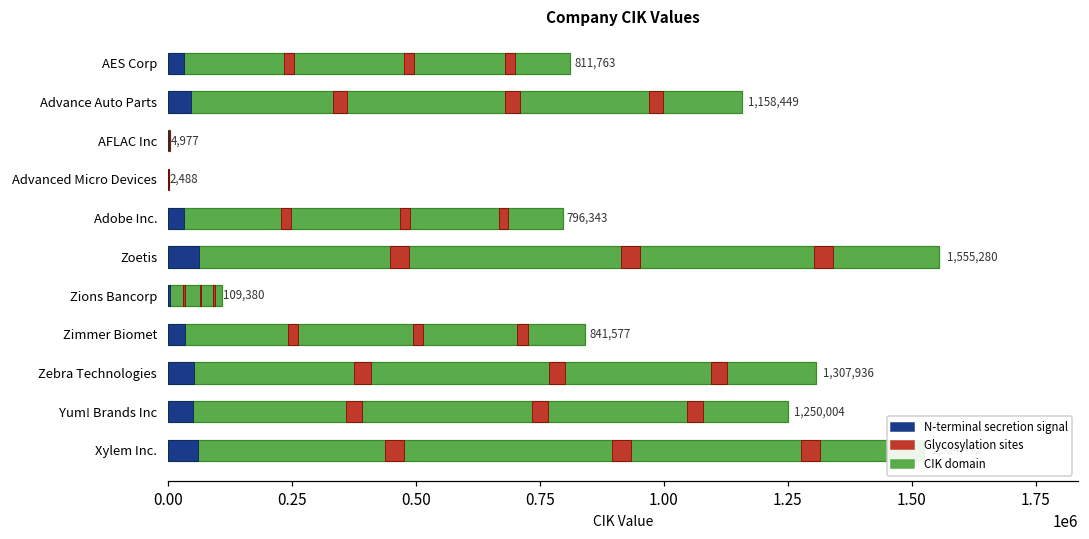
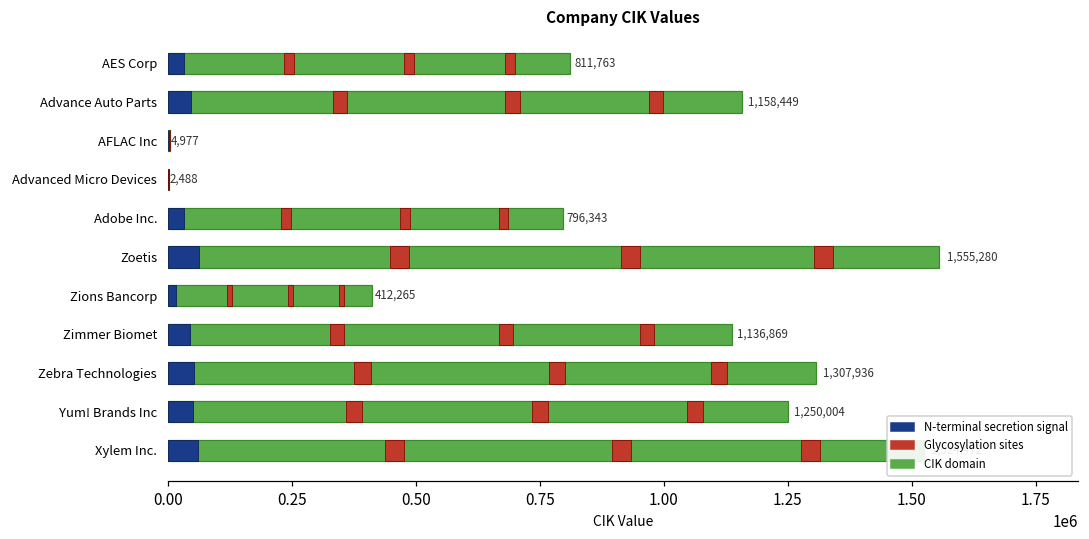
Zions Bancorp: 109,380 -> 412,265
Zimmer Biomet: 841,577 -> 1,136,869
